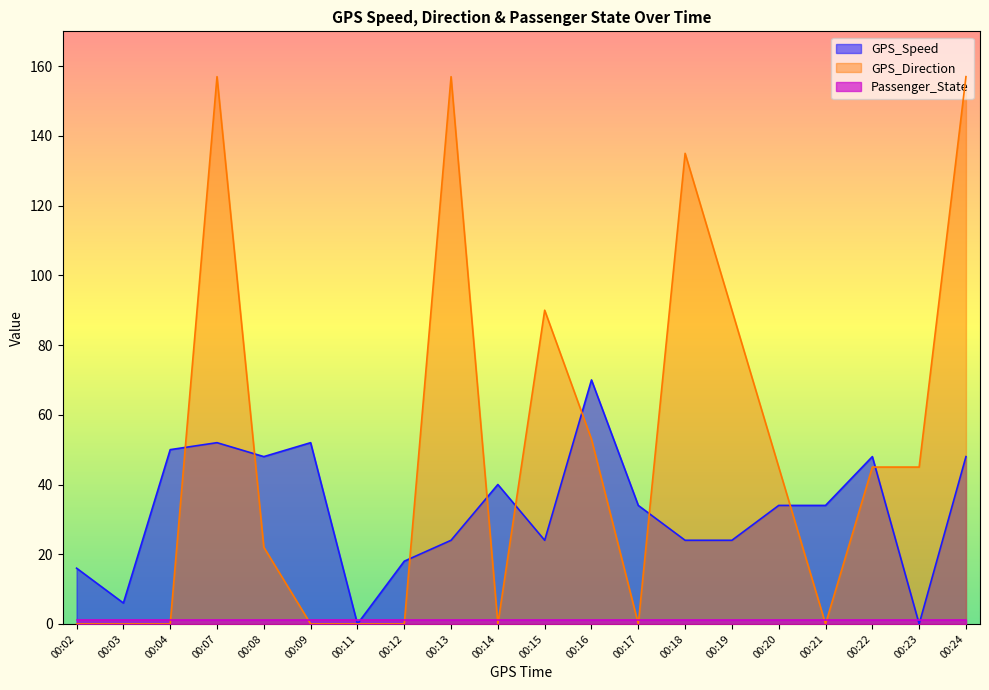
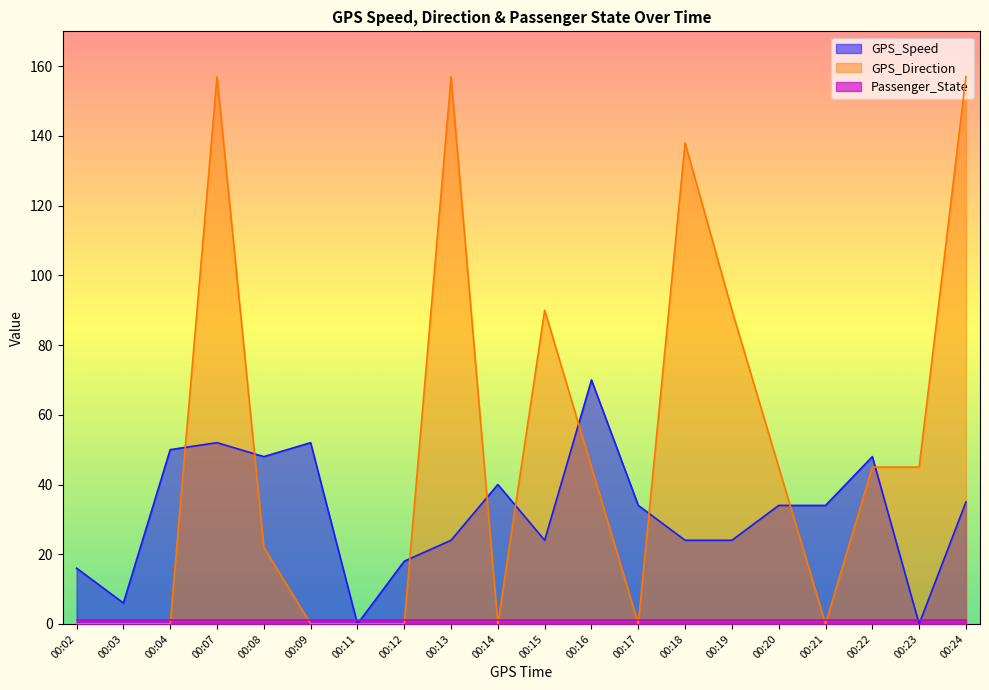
GPS_Direction, 00:16: 53 -> 45
GPS_Direction, 00:18: 135 -> 138
GPS_Speed, 00:24: 48 -> 35
